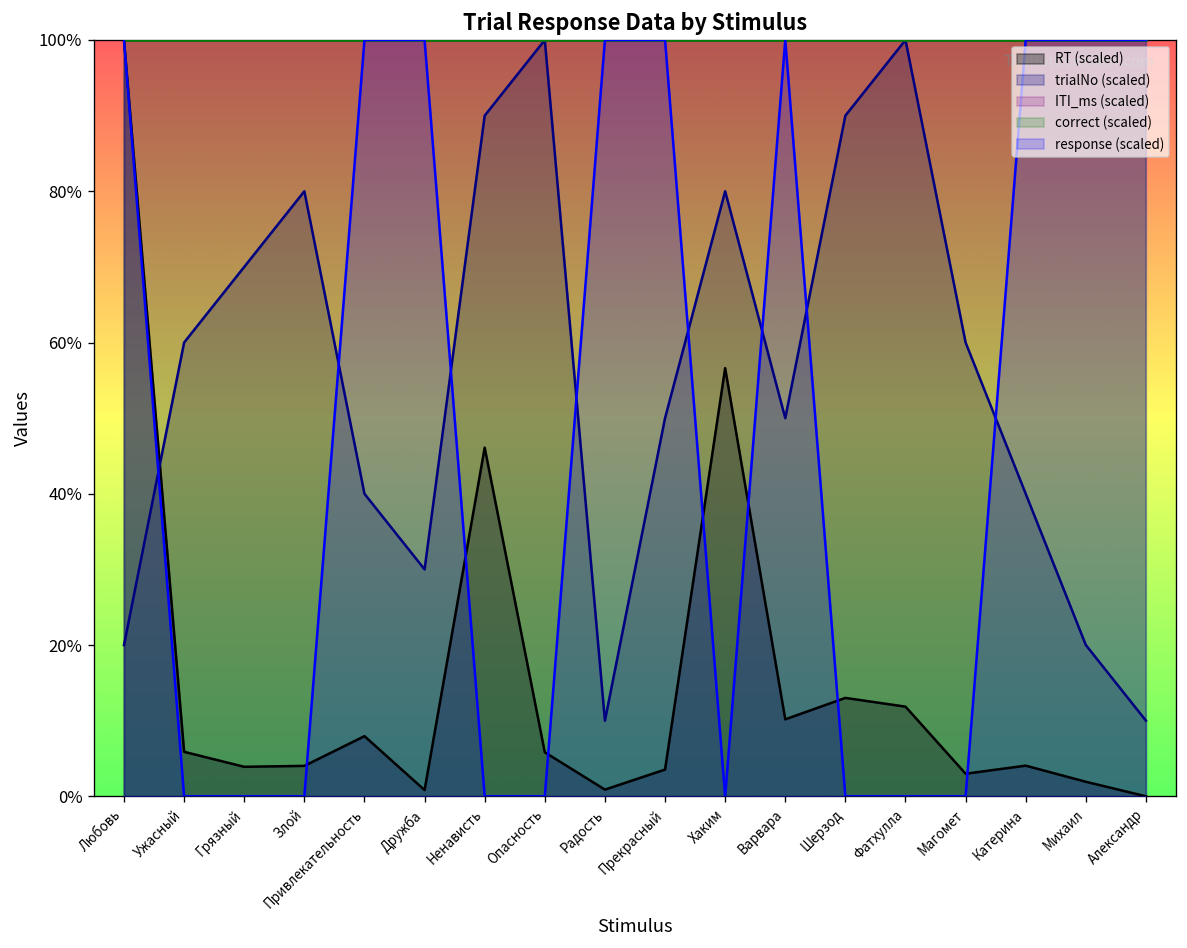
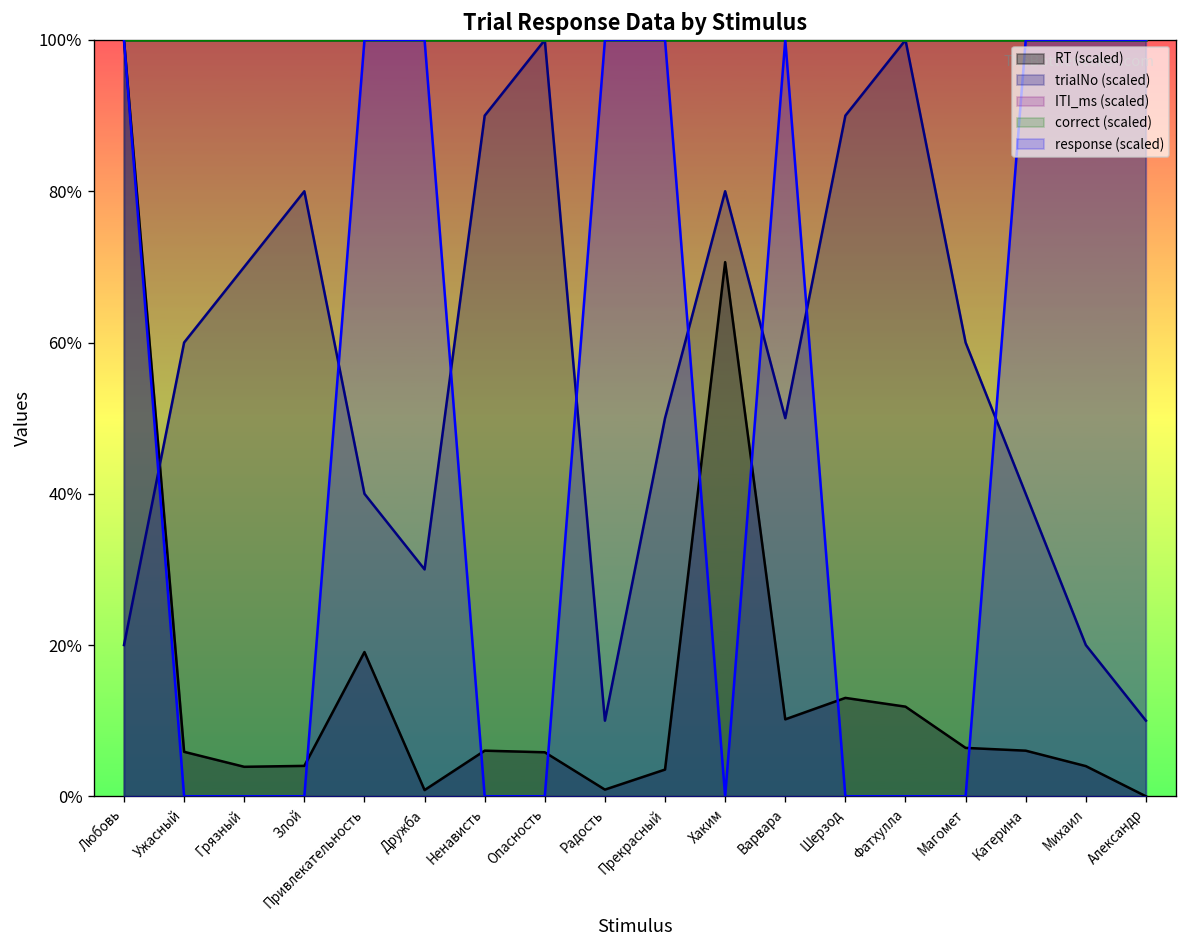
RT (scaled), Привлекательность: 8% -> 19%
RT (scaled), Ненависть: 46% -> 6%
RT (scaled), Хаким: 57% -> 71%
RT (scaled), Магомет: 3% -> 6%
RT (scaled), Катерина: 4% -> 6%
RT (scaled), Михаил: 2% -> 4%
